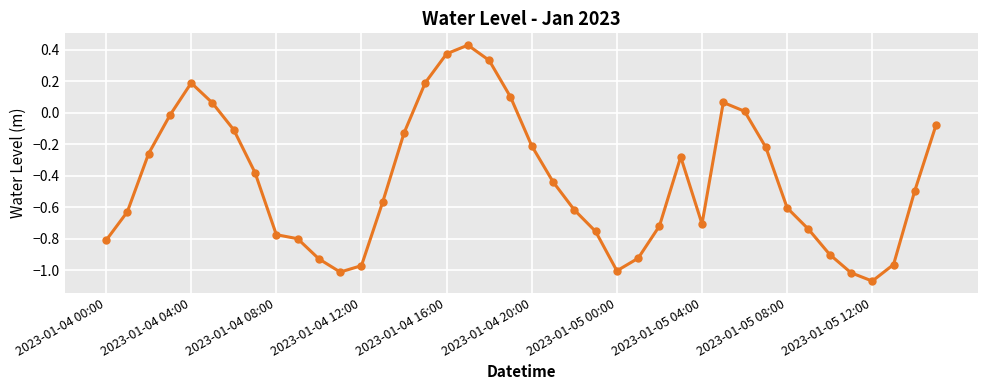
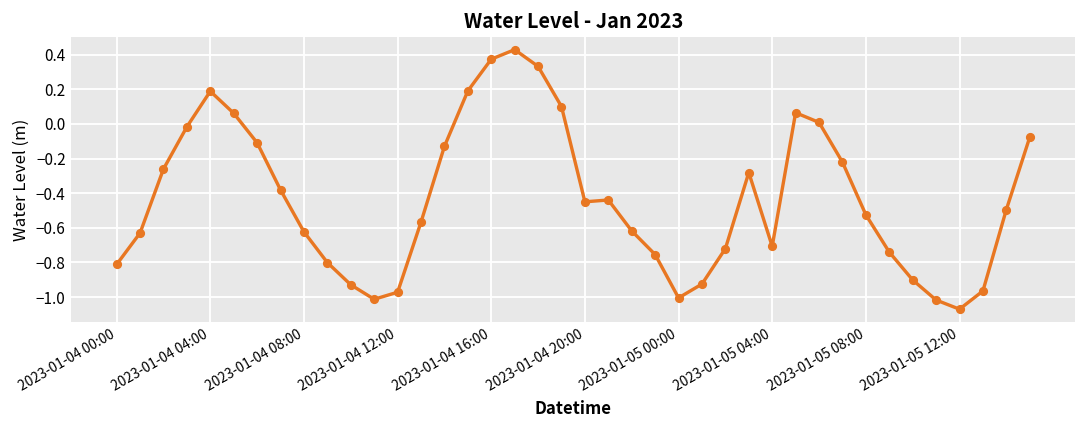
2023-01-04 08:00: -0.78 -> -0.62
2023-01-04 20:00: -0.21 -> -0.45
2023-01-05 08:00: -0.60 -> -0.52
